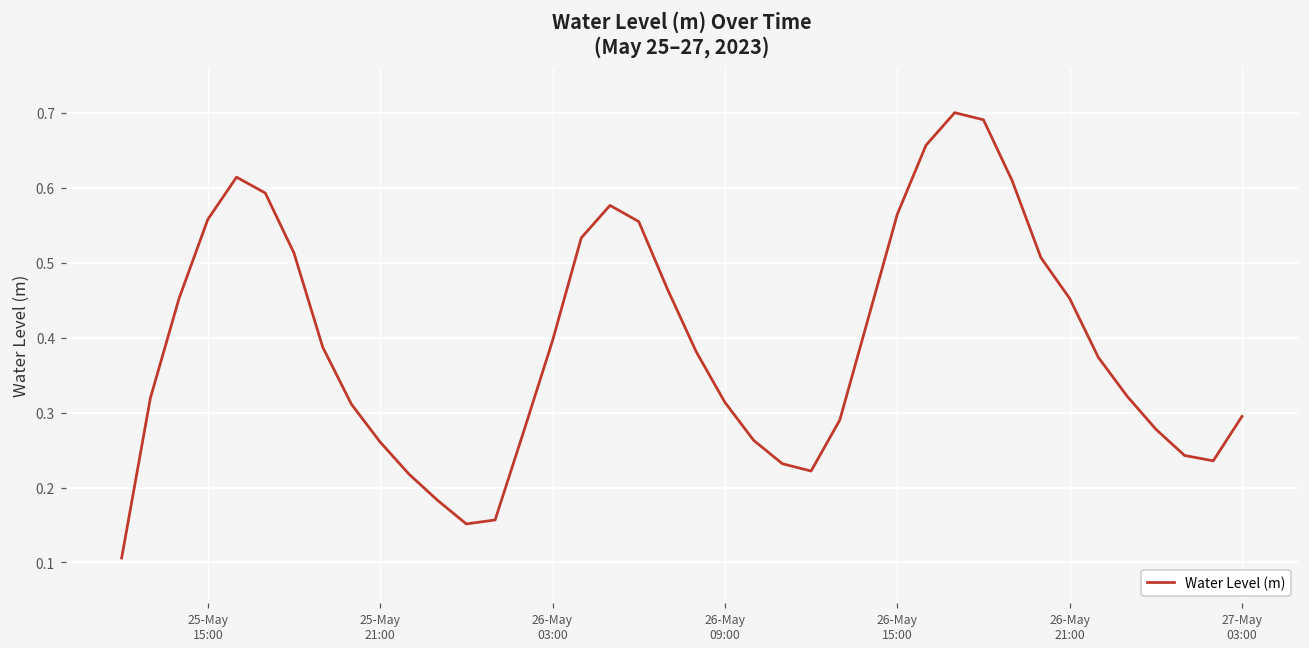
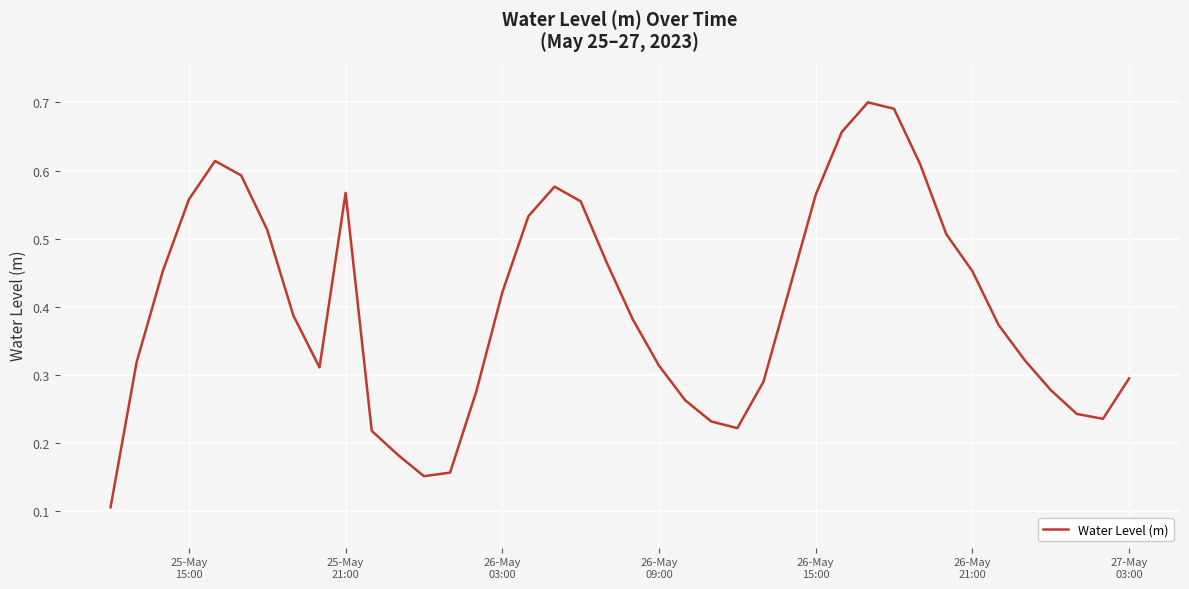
25-May 21:00: 0.26 -> 0.57
26-May 03:00: 0.40 -> 0.42
